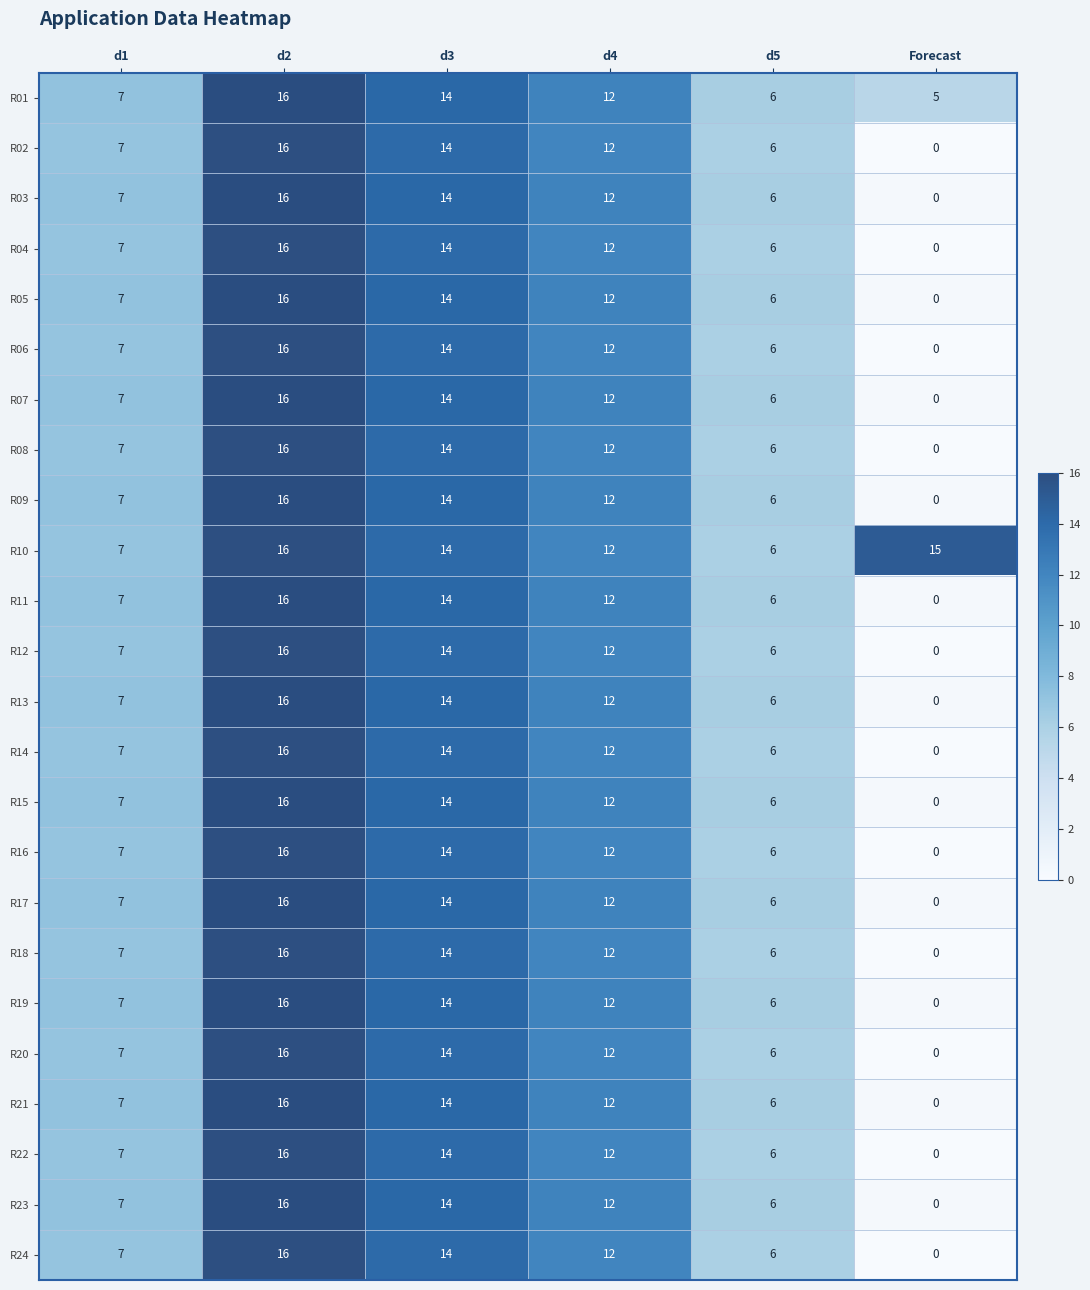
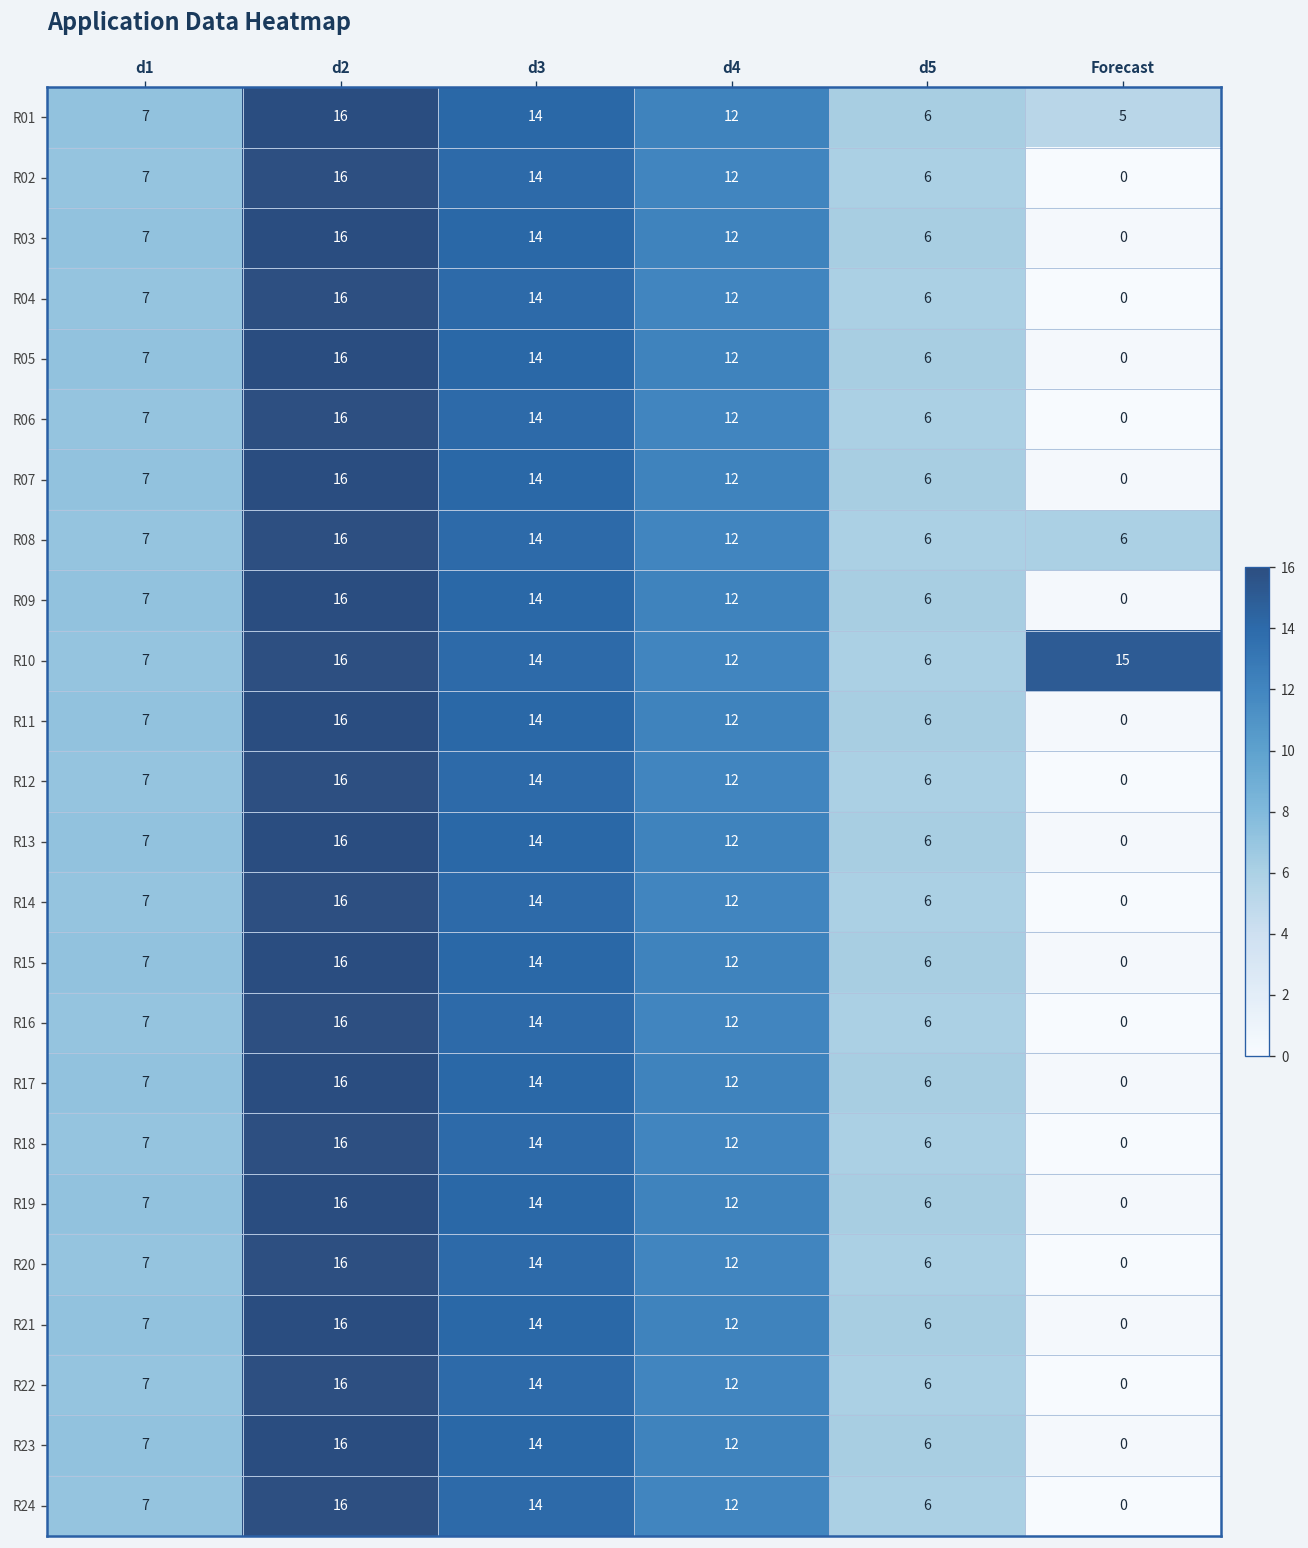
R08, Forecast: 0 -> 6
